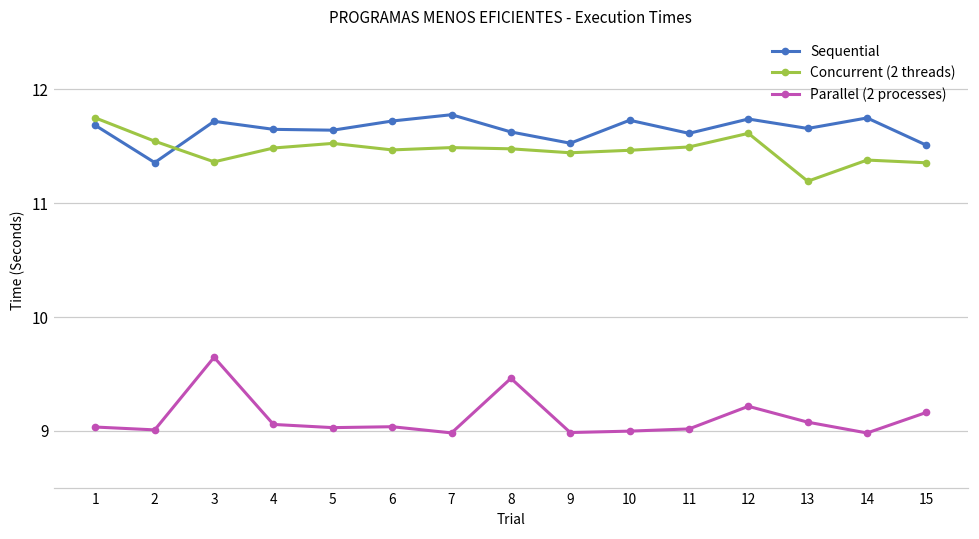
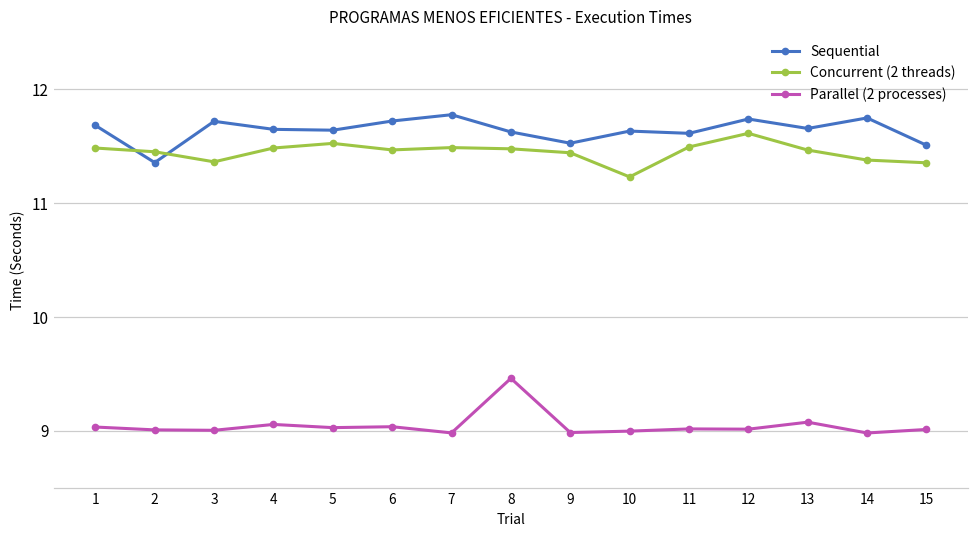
Concurrent (2 threads), 1: 11.75 -> 11.48
Concurrent (2 threads), 2: 11.54 -> 11.45
Parallel (2 processes), 3: 9.65 -> 9.01
Sequential, 10: 11.73 -> 11.63
Concurrent (2 threads), 10: 11.46 -> 11.23
Parallel (2 processes), 12: 9.22 -> 9.02
Concurrent (2 threads), 13: 11.19 -> 11.47
Parallel (2 processes), 15: 9.16 -> 9.01
